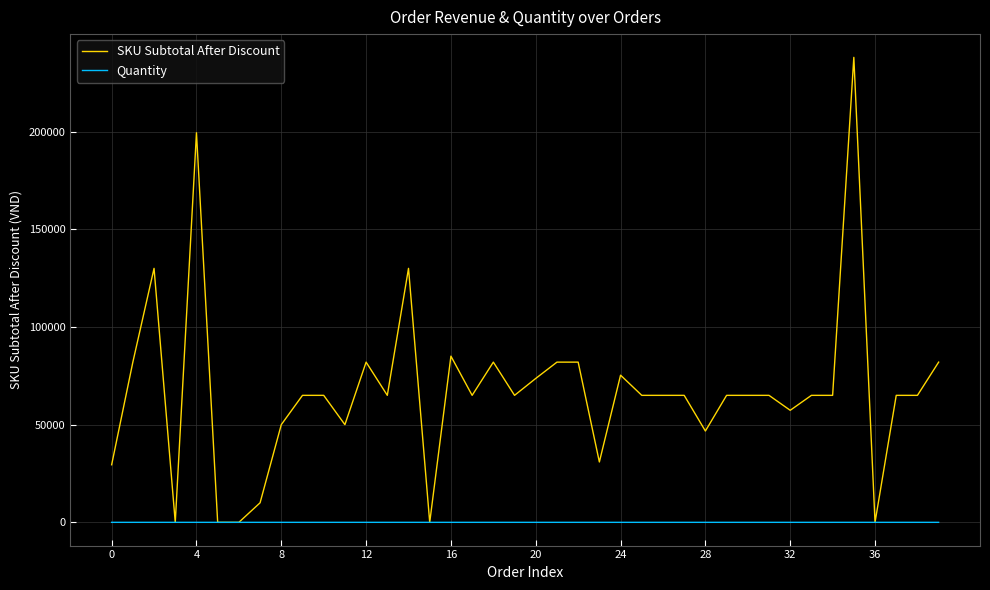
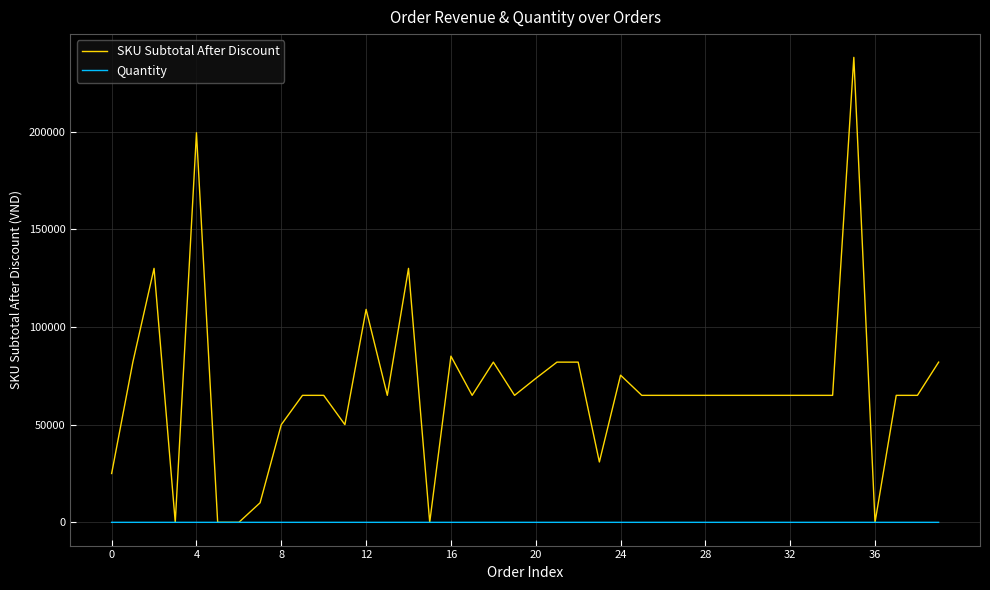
SKU Subtotal After Discount, 0: 29000 -> 25000
SKU Subtotal After Discount, 12: 82000 -> 109000
SKU Subtotal After Discount, 28: 47000 -> 65000
SKU Subtotal After Discount, 32: 57000 -> 65000
